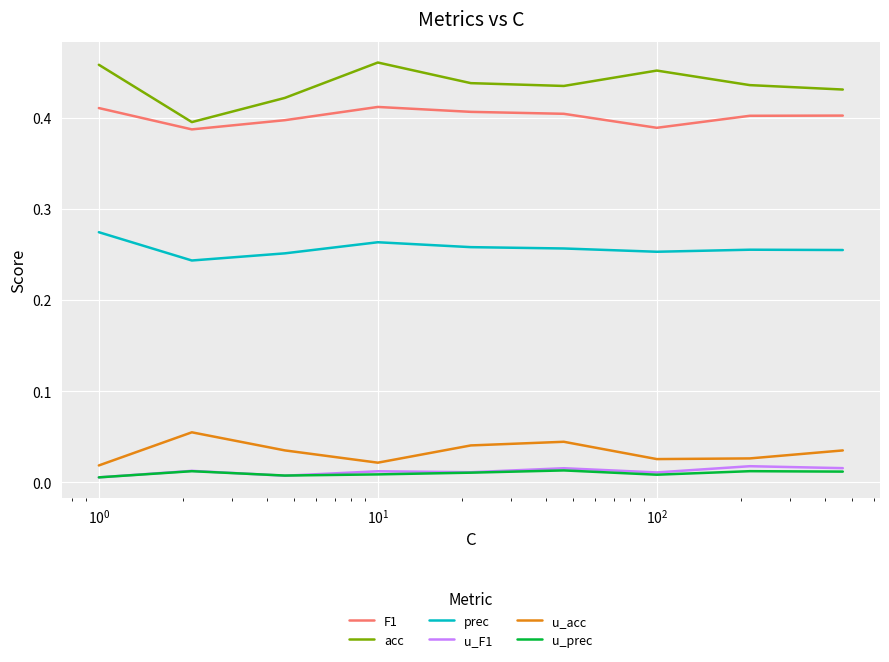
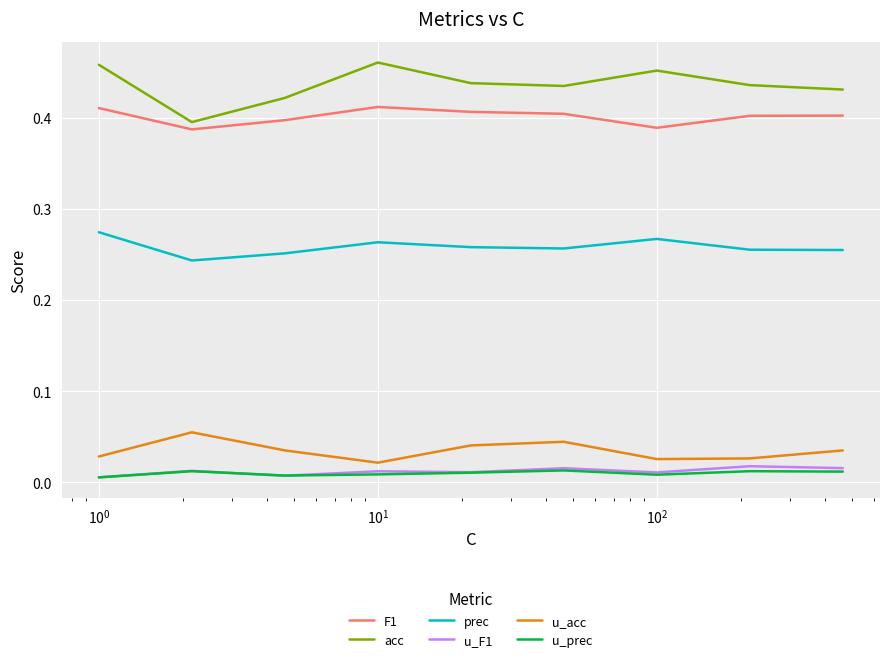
u_acc, 10^0: 0.02 -> 0.03
prec, 10^2: 0.25 -> 0.27
